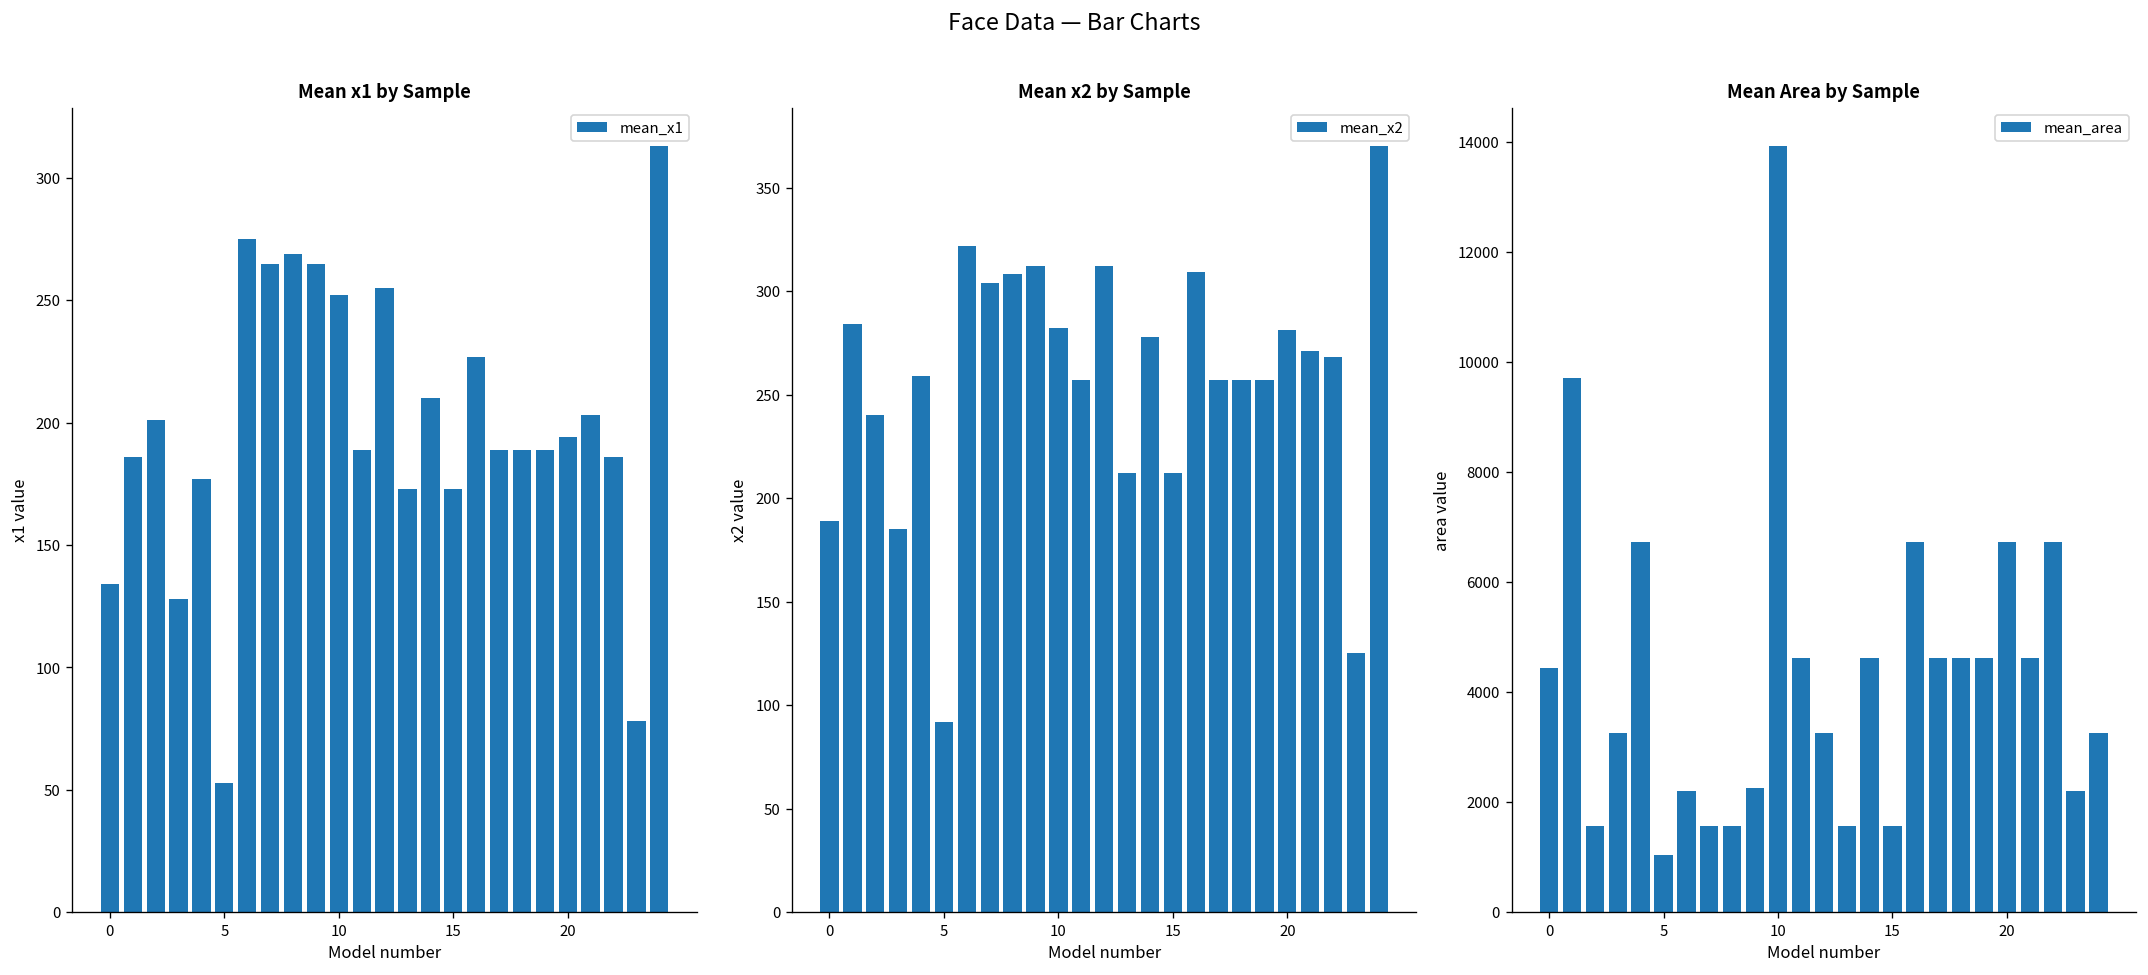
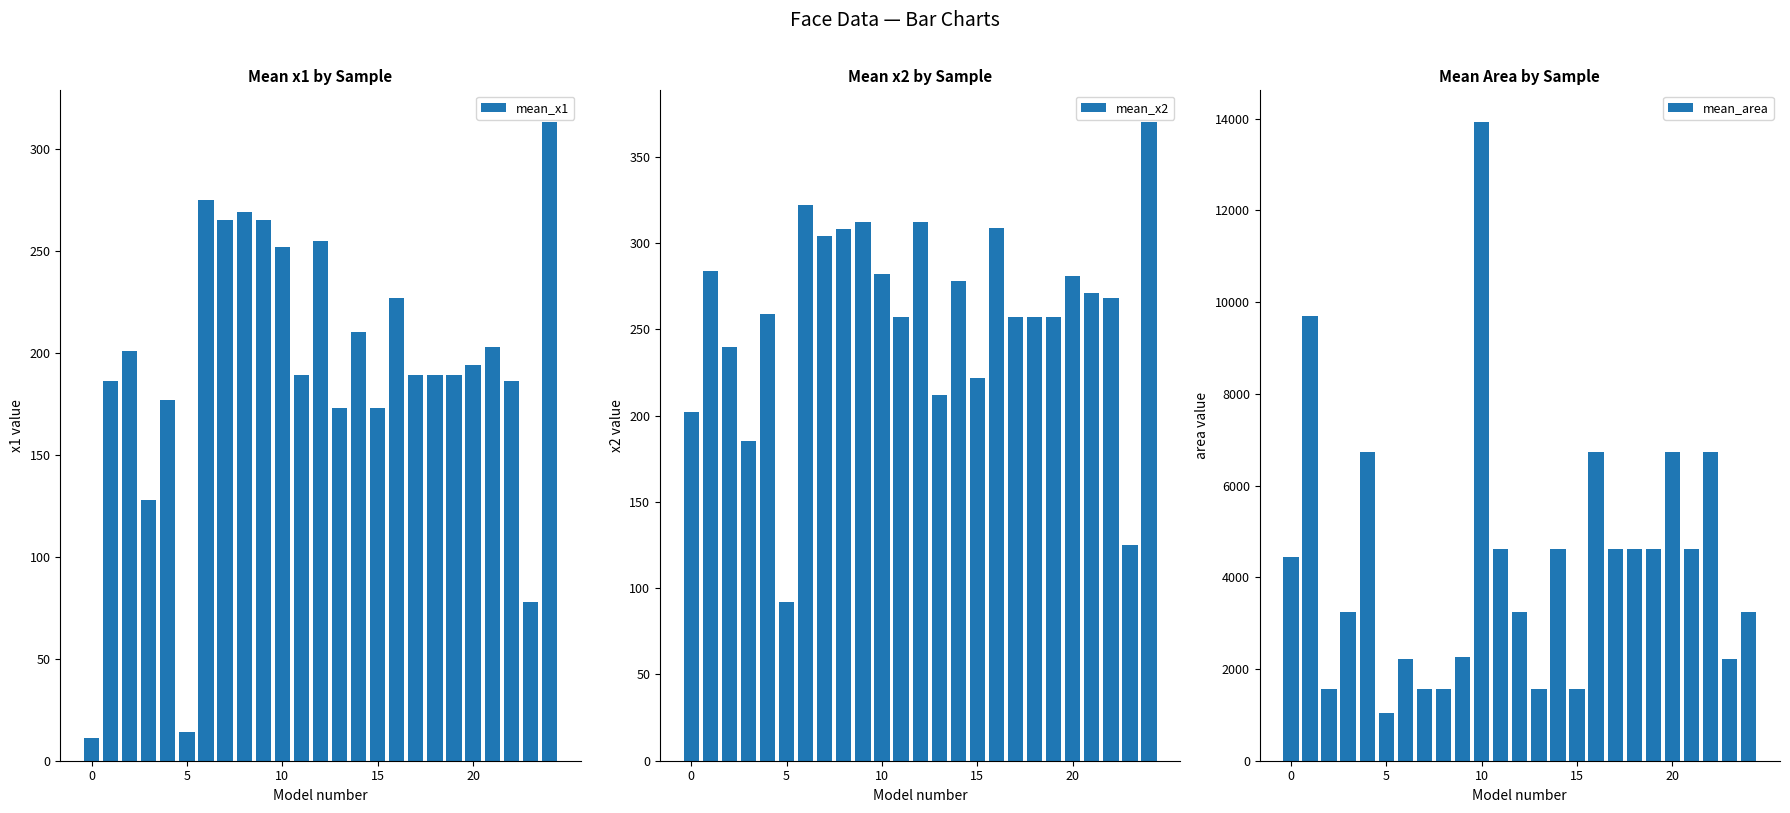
Mean x1 by Sample, 0: 134 -> 11
Mean x1 by Sample, 5: 53 -> 14
Mean x2 by Sample, 0: 189 -> 202
Mean x2 by Sample, 15: 212 -> 222
